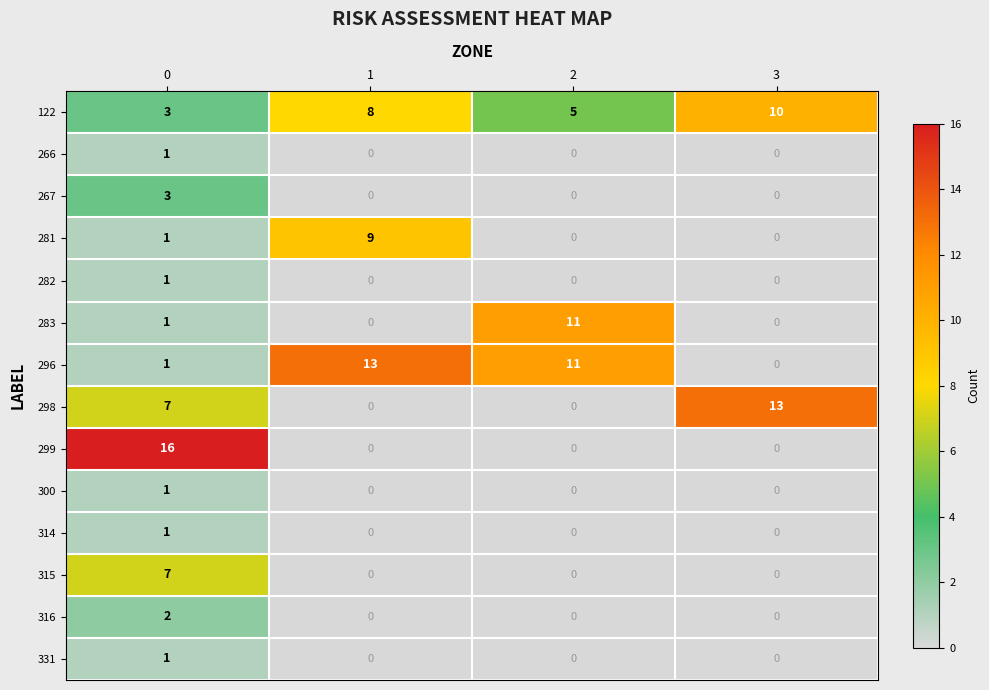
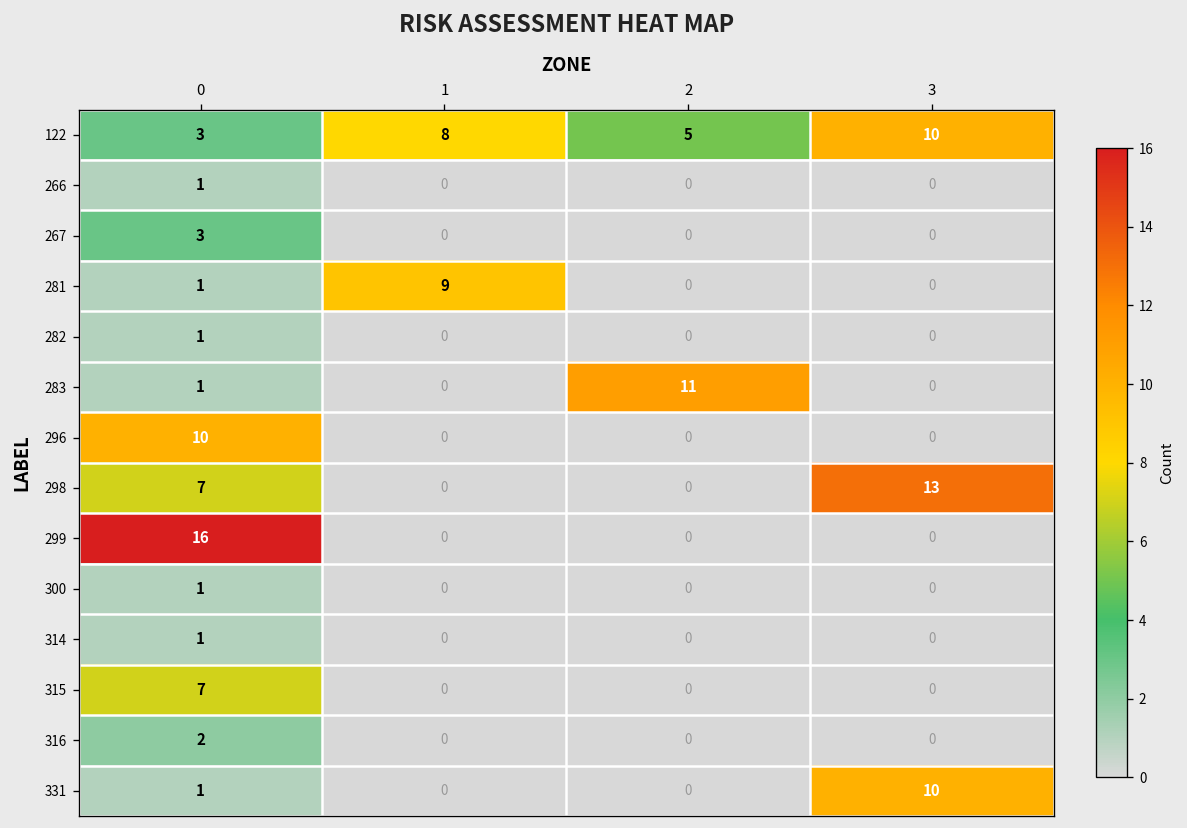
296, 0: 1 -> 10
296, 1: 13 -> 0
296, 2: 11 -> 0
331, 3: 0 -> 10
